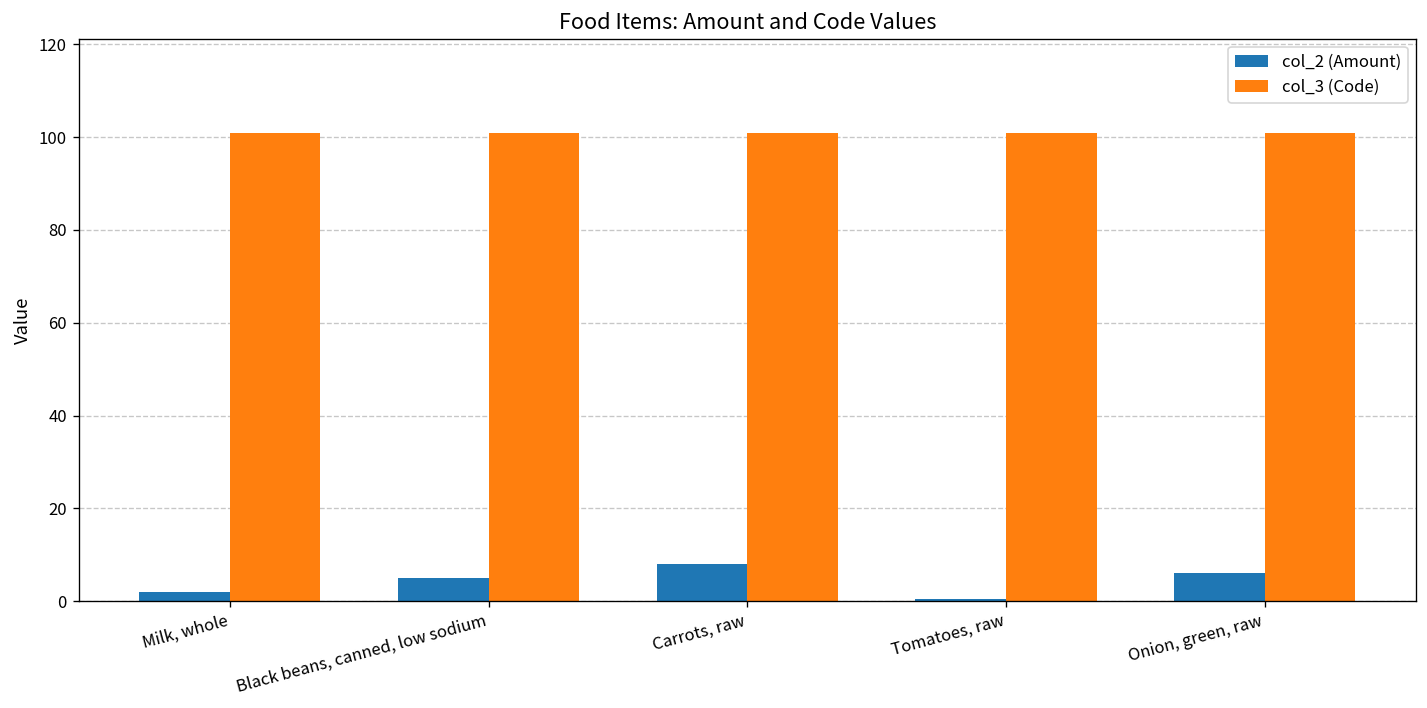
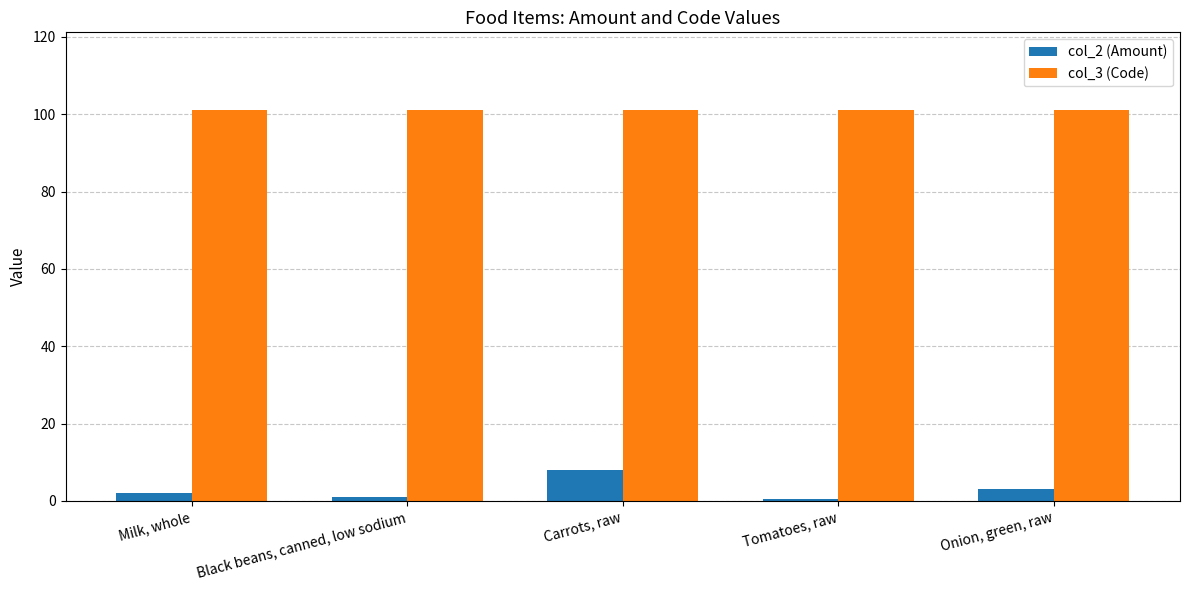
col_2 (Amount), Black beans, canned, low sodium: 5 -> 1
col_2 (Amount), Onion, green, raw: 6 -> 3
